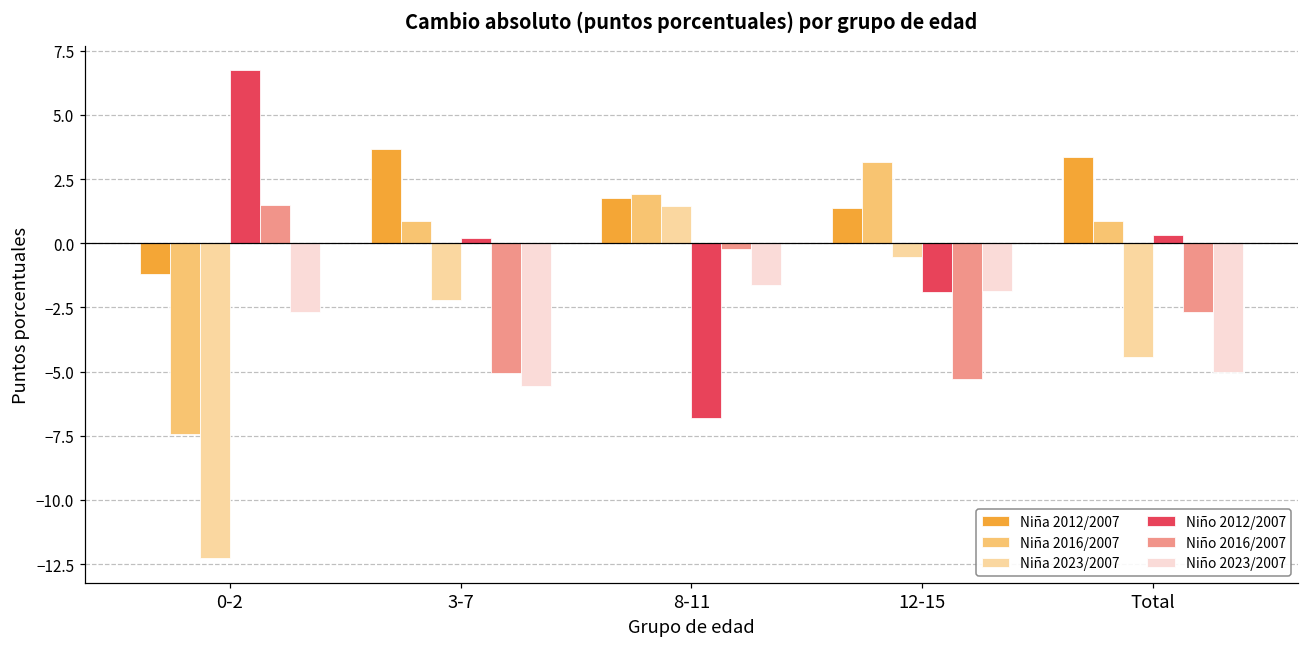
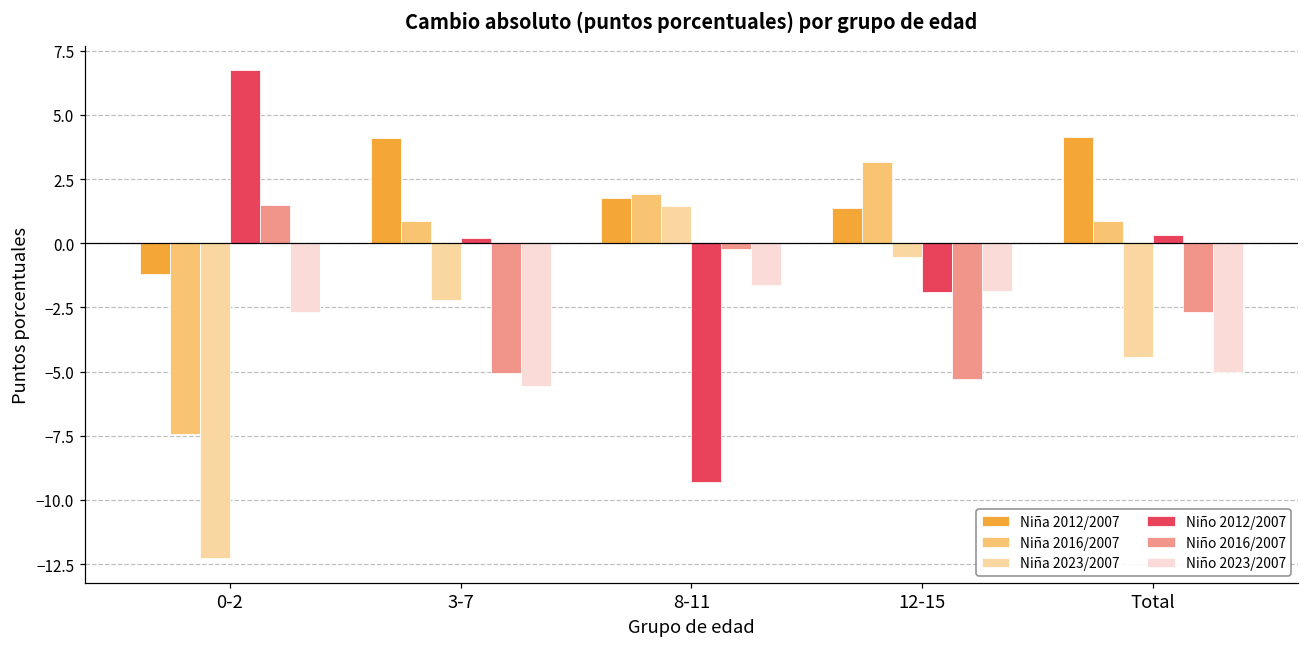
Niña 2012/2007, 3-7: 3.7 -> 4.1
Niño 2012/2007, 8-11: -6.8 -> -9.3
Niña 2012/2007, Total: 3.4 -> 4.2
